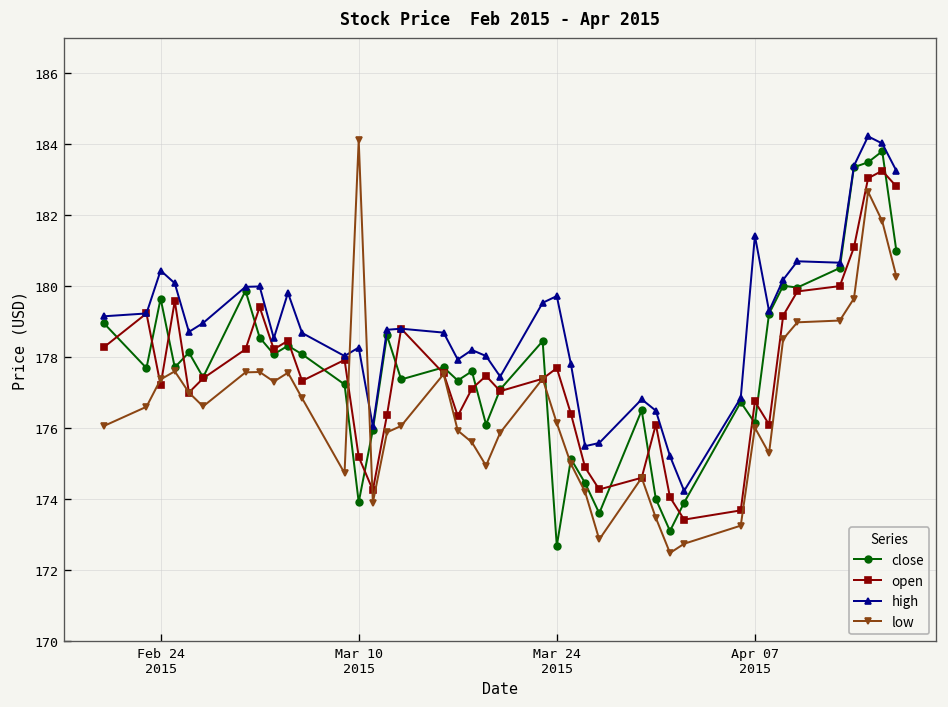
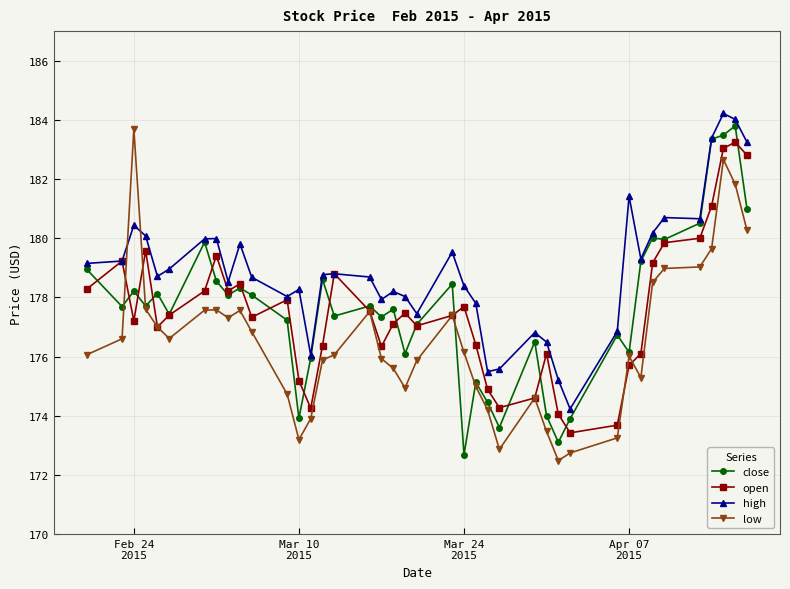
close, Feb 24 2015: 179.7 -> 178.2
low, Feb 24 2015: 177.4 -> 183.7
low, Mar 10 2015: 184.1 -> 173.2
high, Mar 24 2015: 179.7 -> 178.4
open, Apr 07 2015: 176.8 -> 175.7
